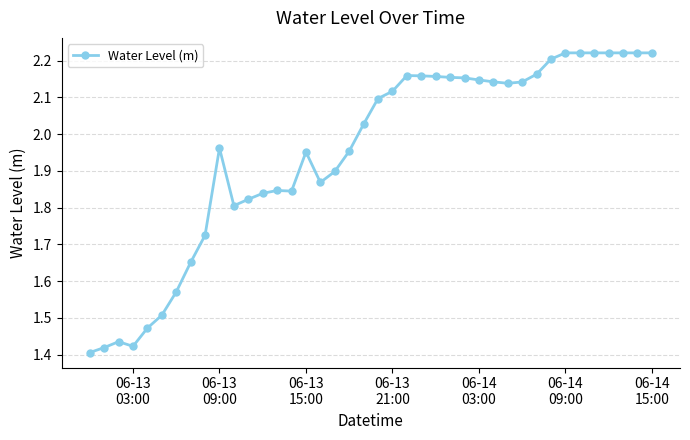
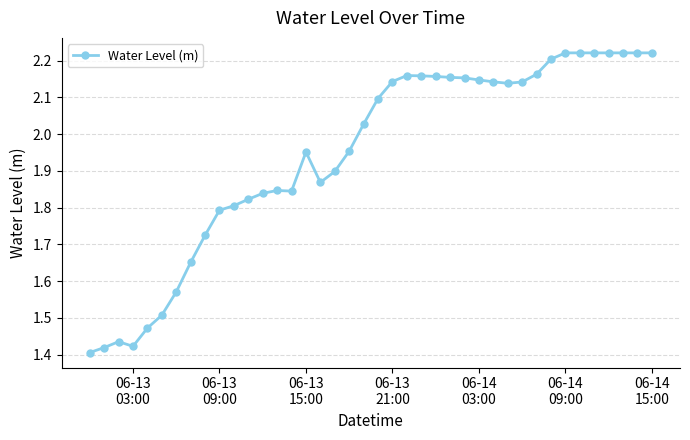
06-13 09:00: 1.96 -> 1.79
06-13 21:00: 2.12 -> 2.14
